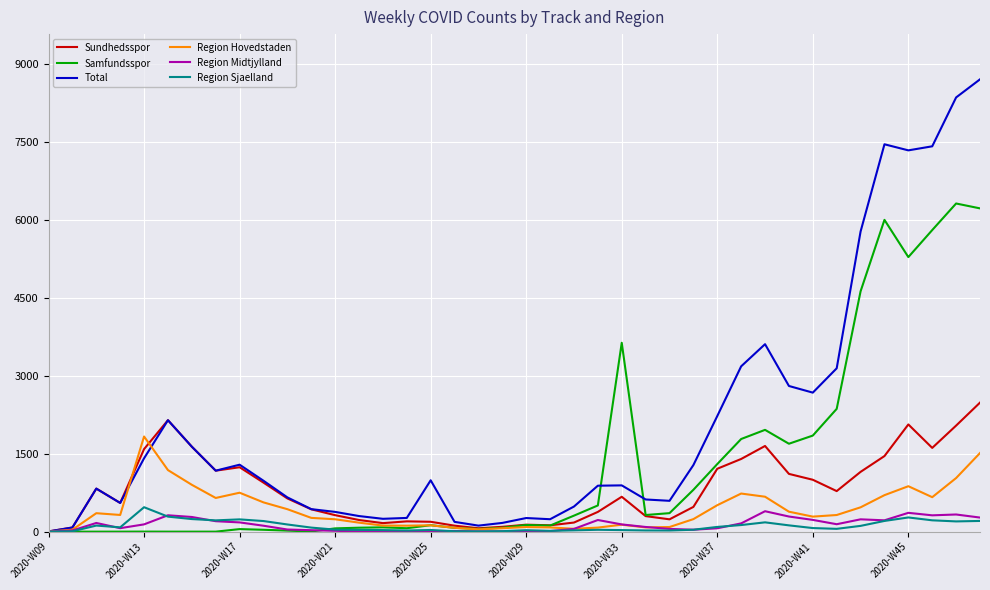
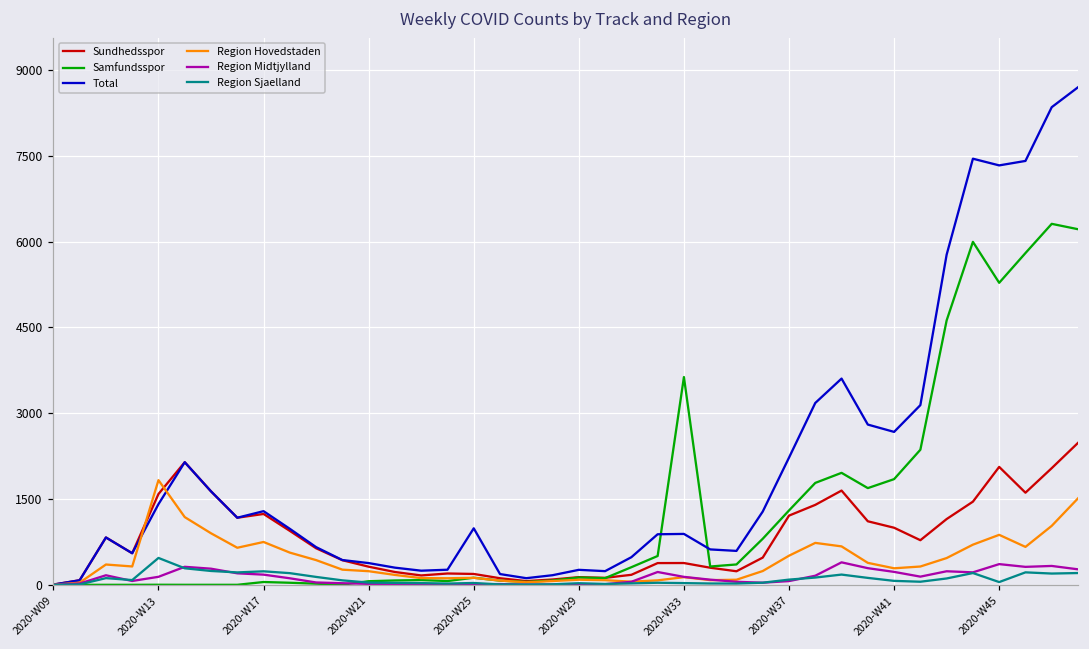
Sundhedsspor, 2020-W33: 700 -> 400
Region Sjaelland, 2020-W45: 300 -> 0
